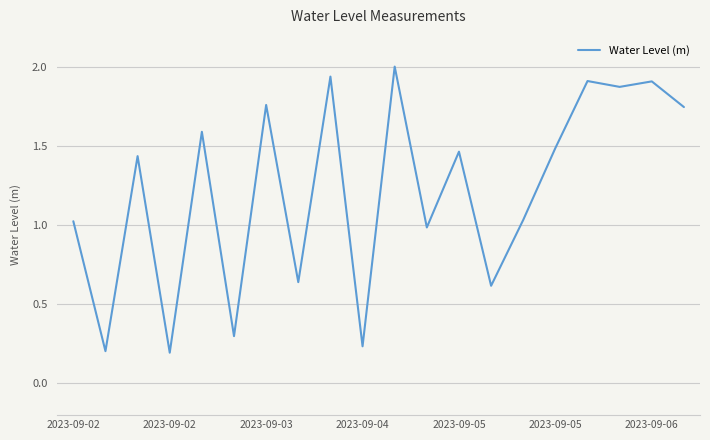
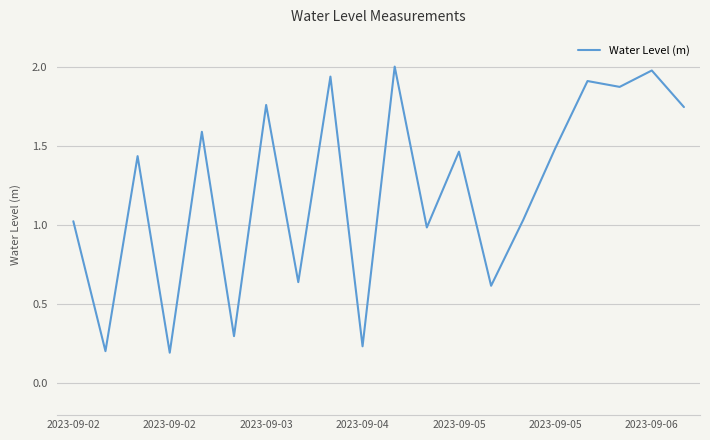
2023-09-06: 1.91 -> 1.98
